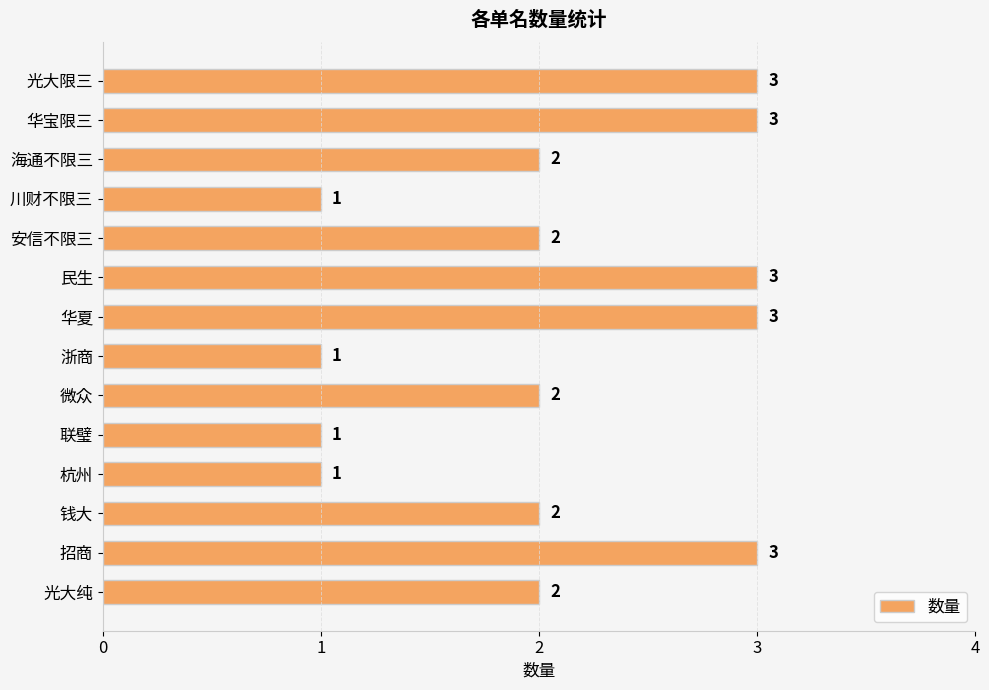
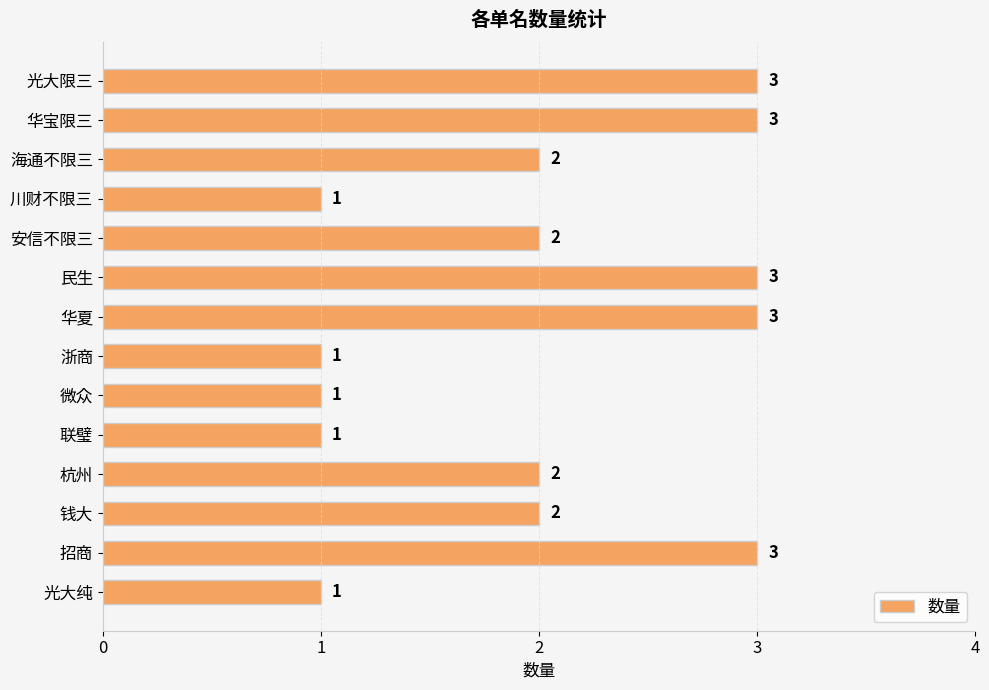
微众: 2 -> 1
杭州: 1 -> 2
光大纯: 2 -> 1
